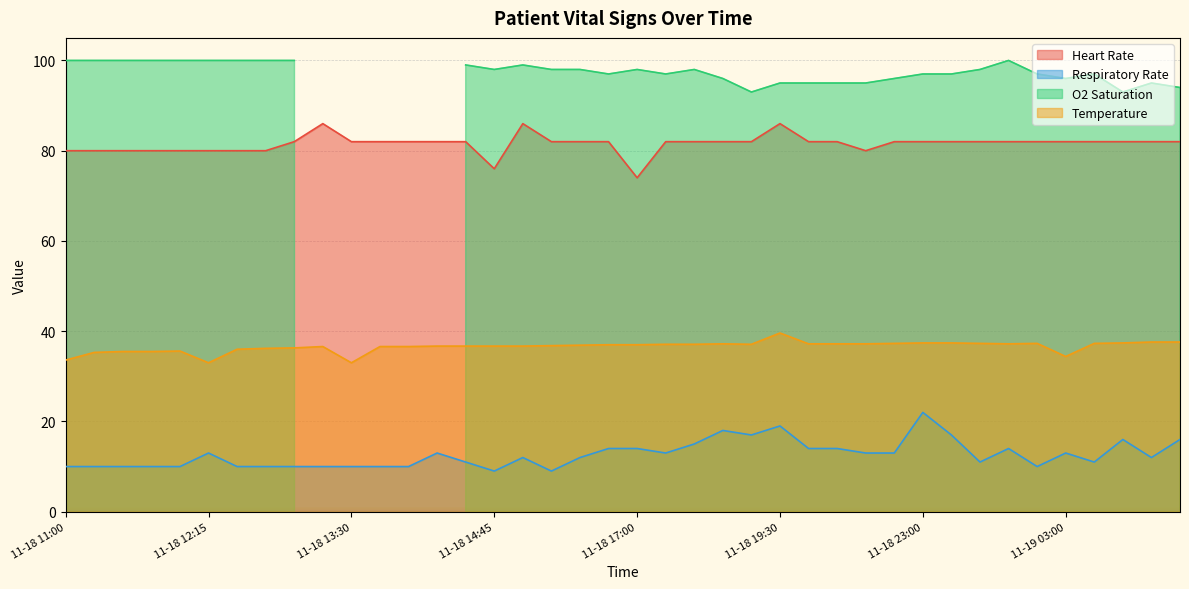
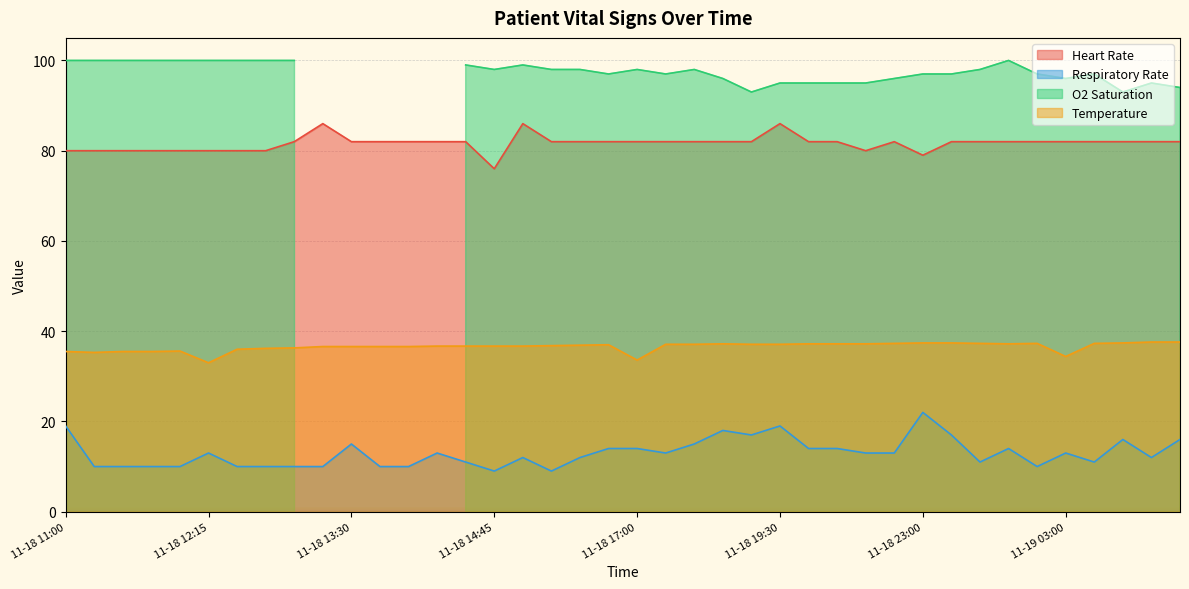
Respiratory Rate, 11-18 11:00: 10 -> 19
Temperature, 11-18 11:00: 34 -> 36
Respiratory Rate, 11-18 13:30: 10 -> 15
Temperature, 11-18 13:30: 33 -> 37
Heart Rate, 11-18 17:00: 74 -> 82
Temperature, 11-18 17:00: 37 -> 34
Temperature, 11-18 19:30: 40 -> 37
Heart Rate, 11-18 23:00: 82 -> 79
